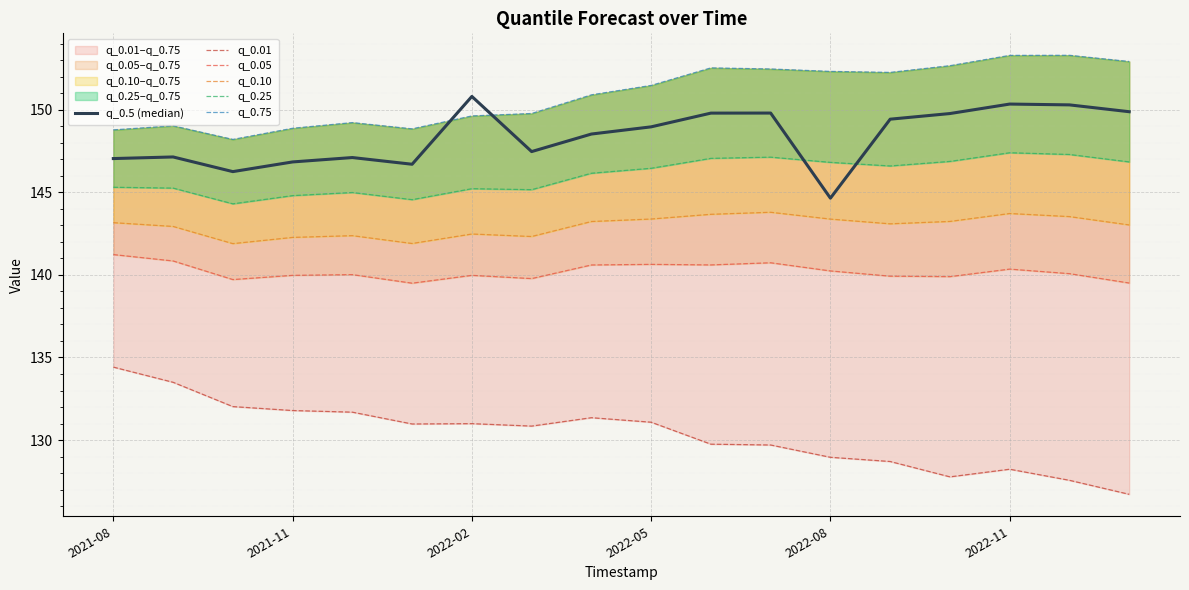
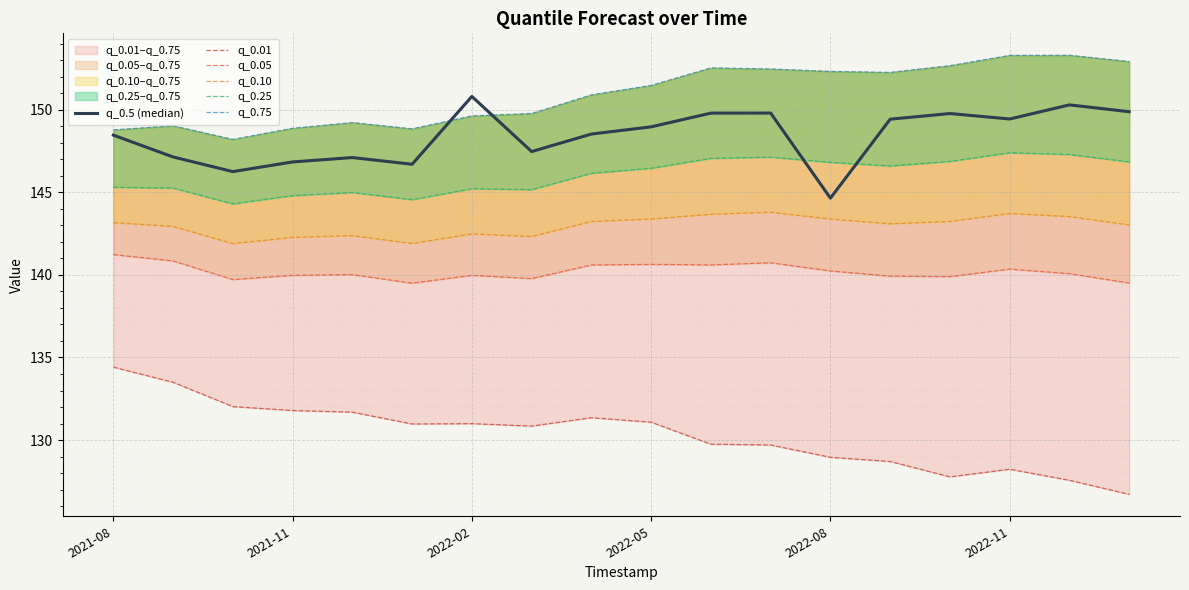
q_0.5 (median), 2021-08: 147.0 -> 148.5
q_0.5 (median), 2022-11: 150.3 -> 149.4
